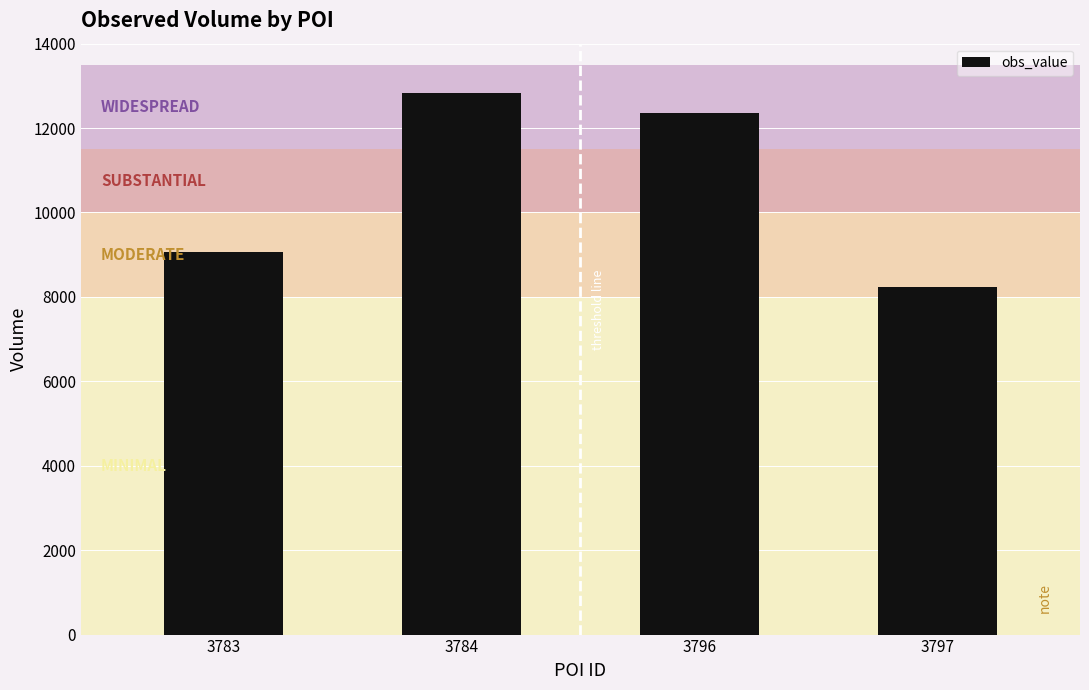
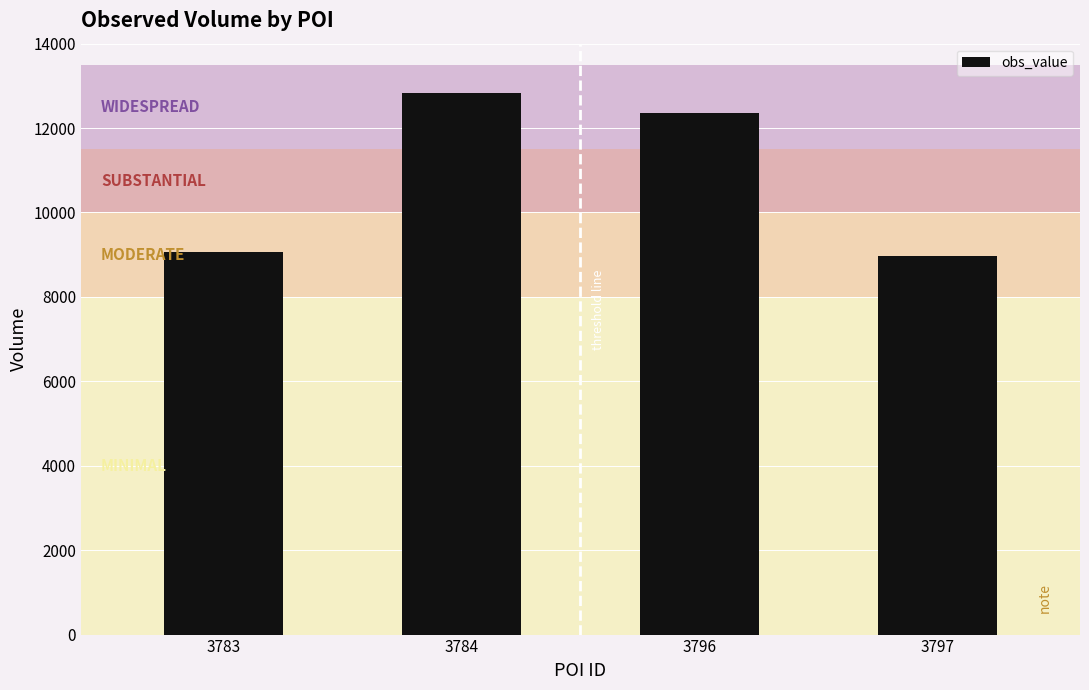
3797: 8200 -> 9000
